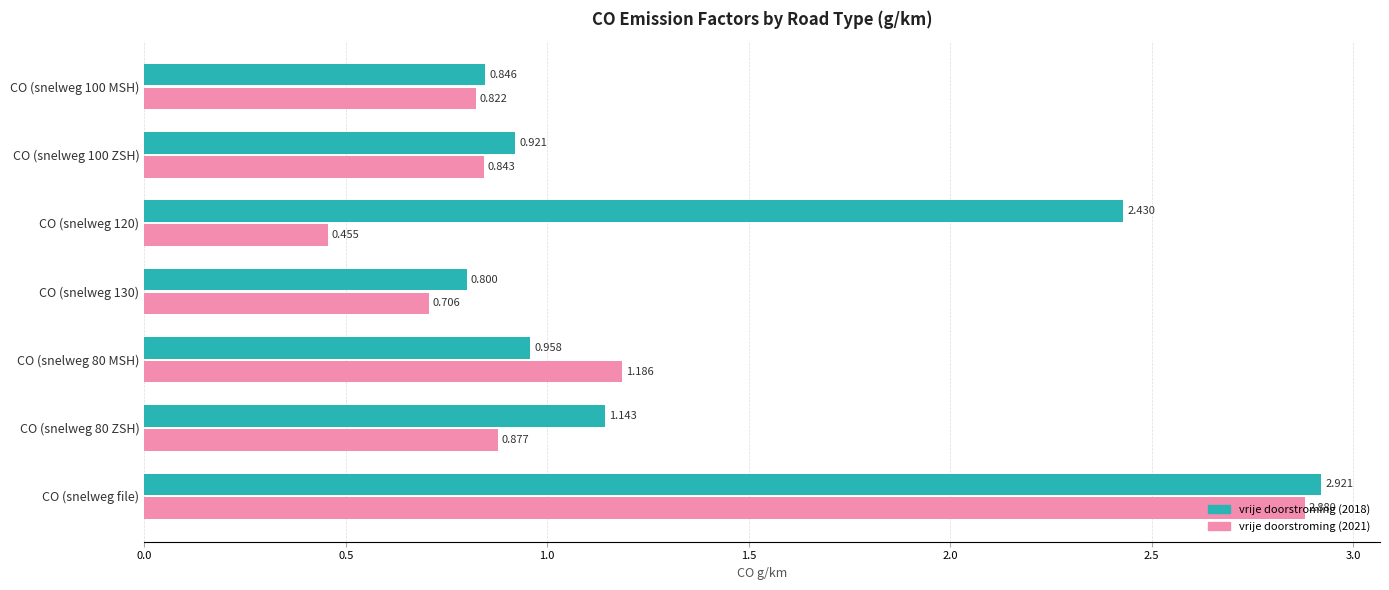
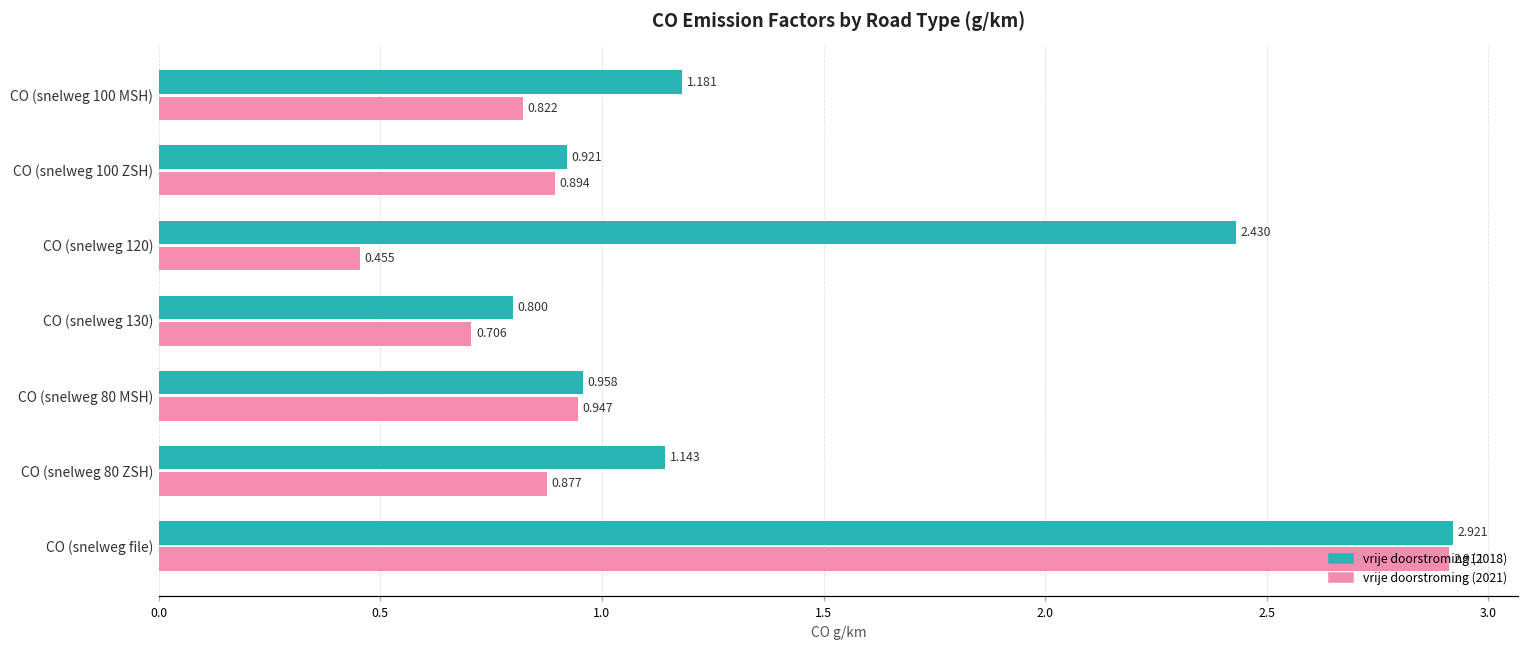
vrije doorstroming (2018), CO (snelweg 100 MSH): 0.846 -> 1.181
vrije doorstroming (2021), CO (snelweg 100 ZSH): 0.843 -> 0.894
vrije doorstroming (2021), CO (snelweg 80 MSH): 1.186 -> 0.947
vrije doorstroming (2021), CO (snelweg file): 2.880 -> 2.911
